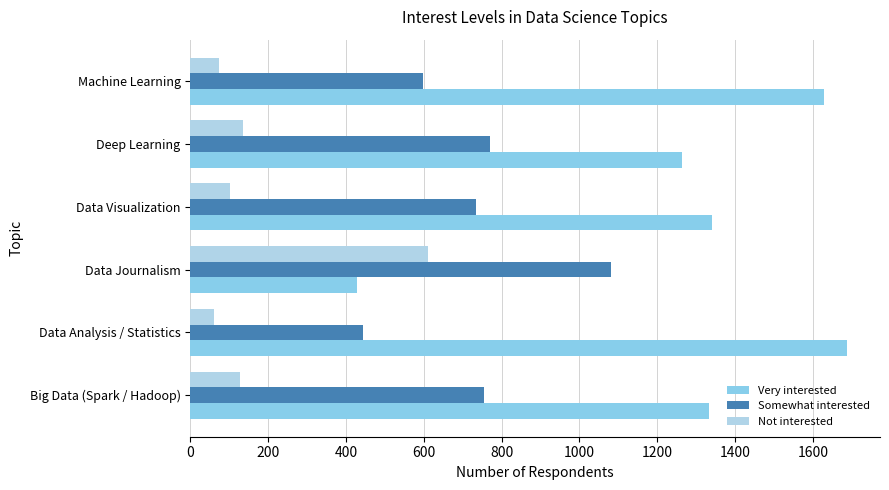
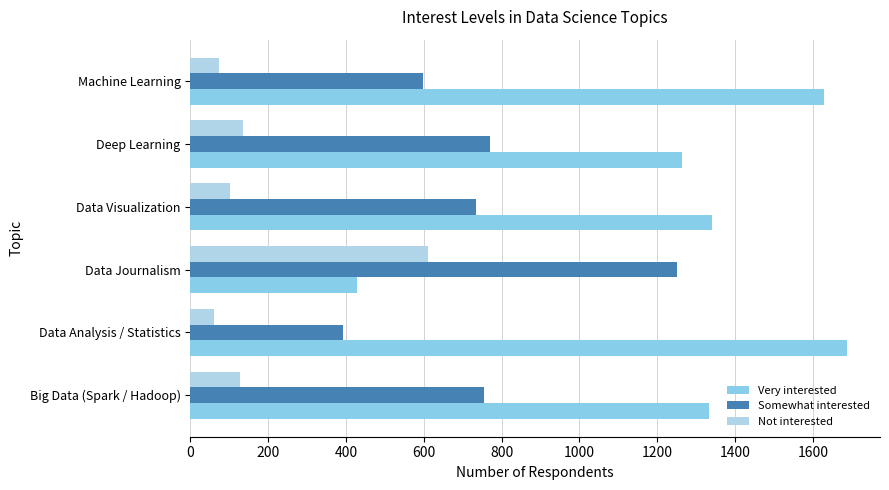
Somewhat interested, Data Journalism: 1080 -> 1250
Somewhat interested, Data Analysis / Statistics: 440 -> 390
